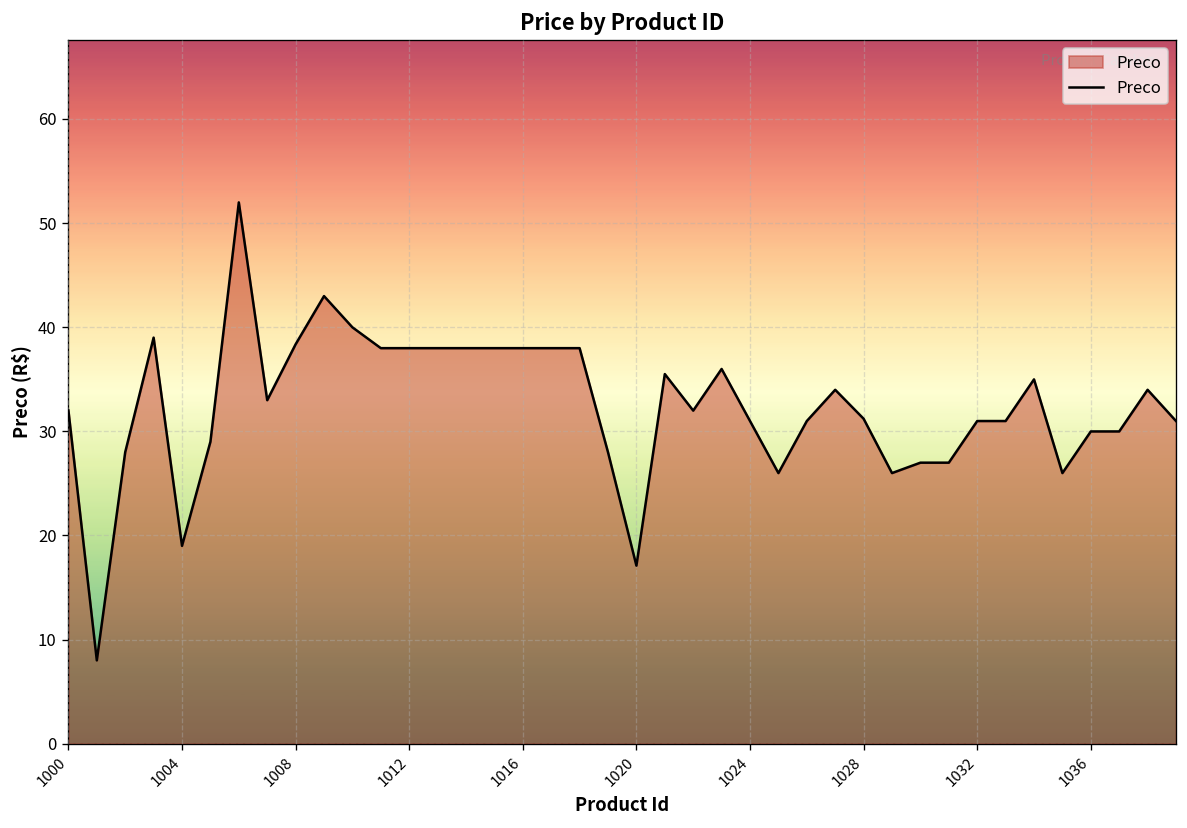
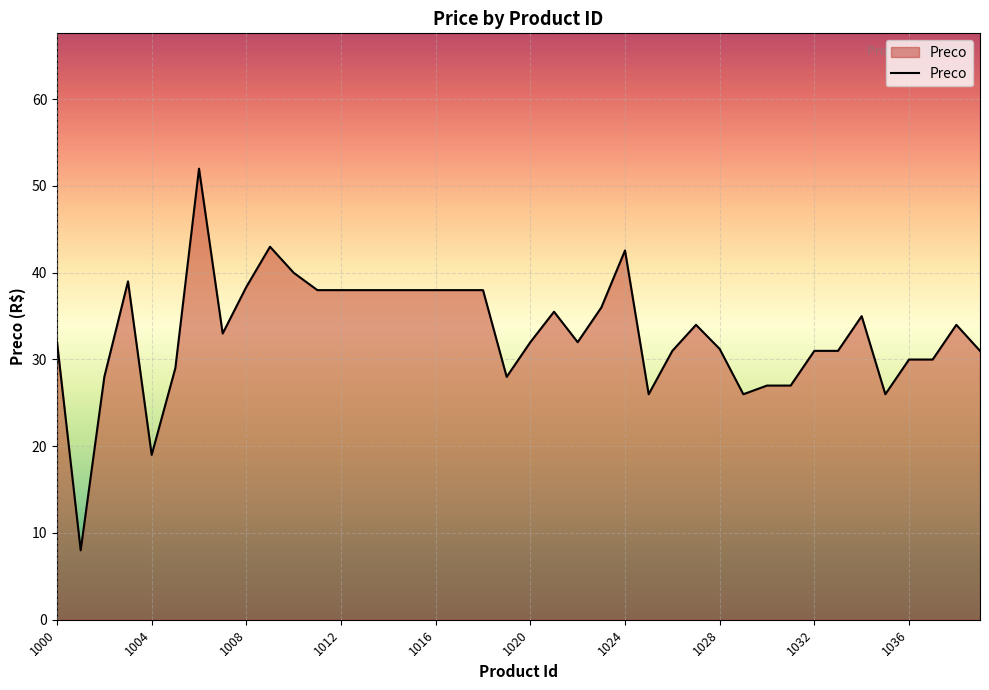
1020: 17 -> 32
1024: 31 -> 43
